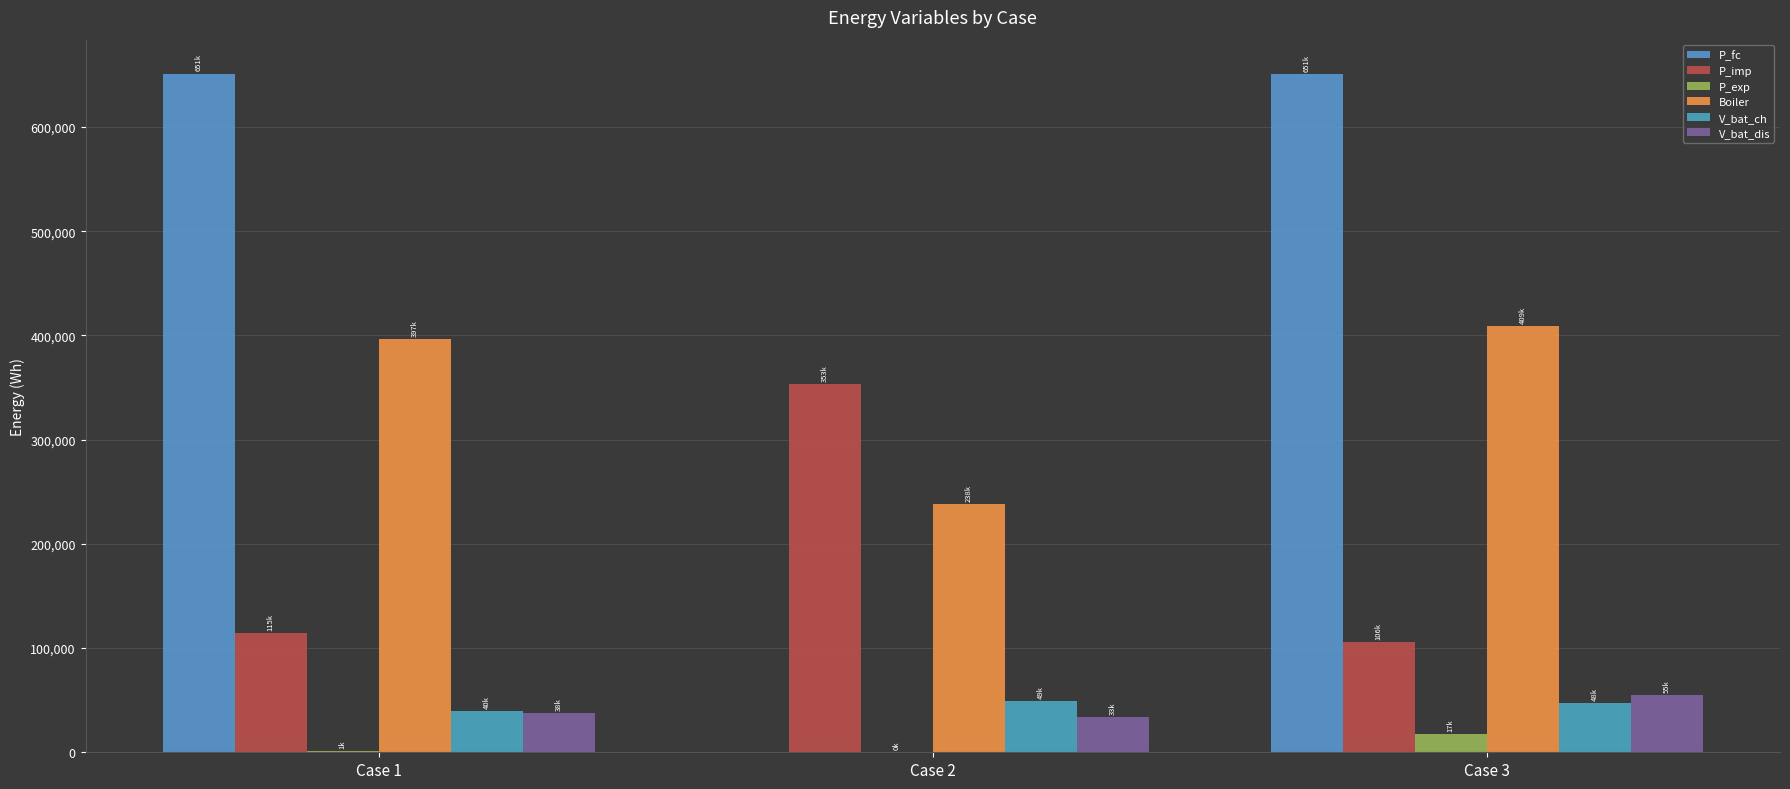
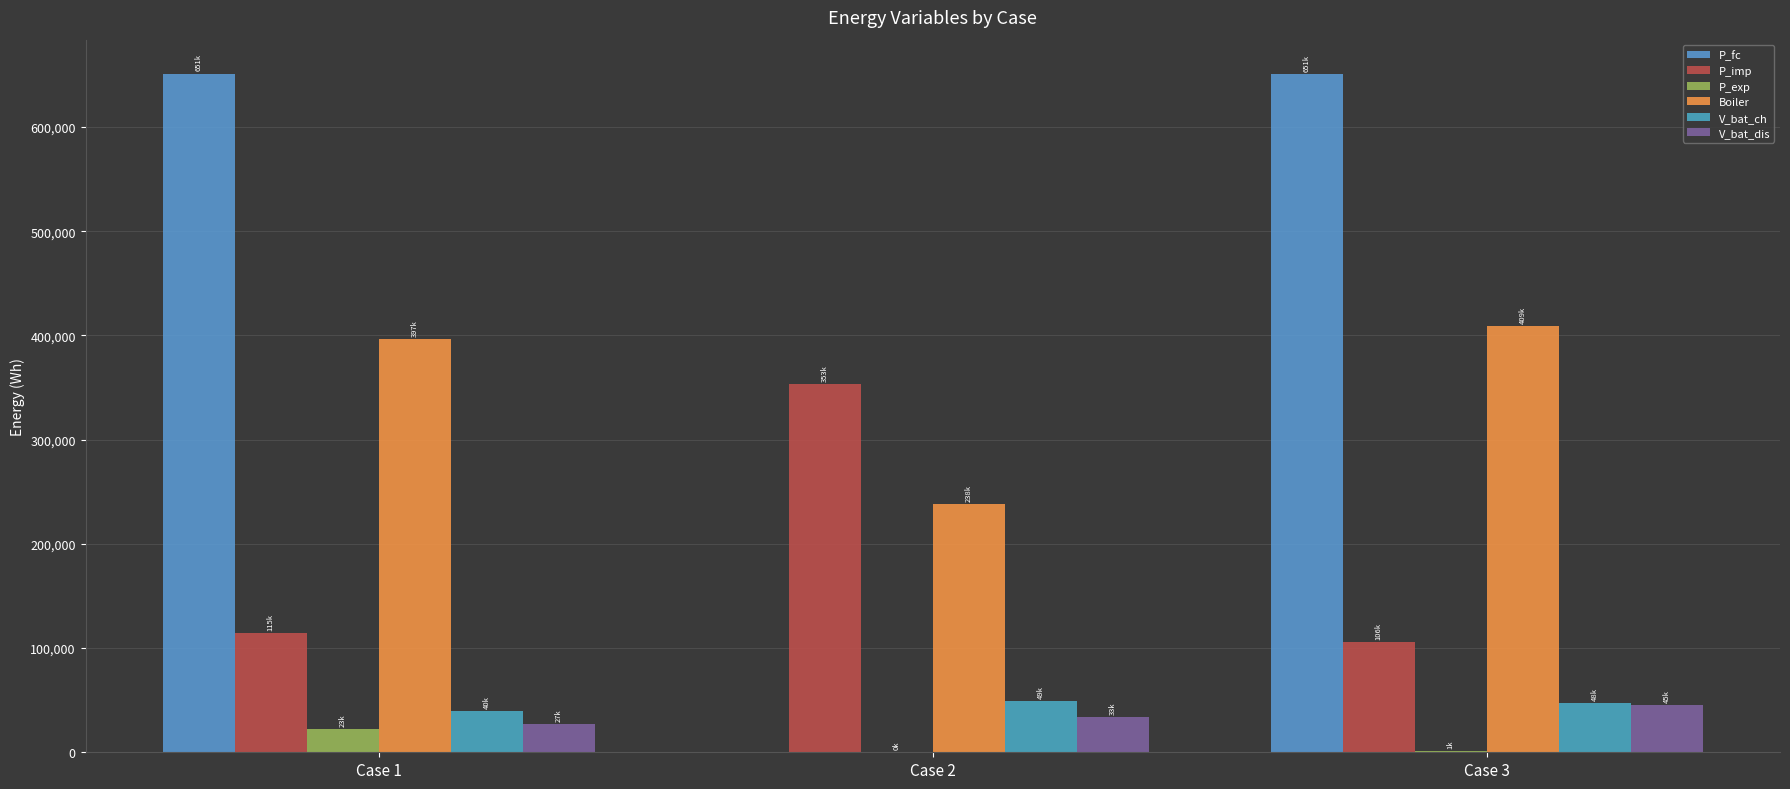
P_exp, Case 1: 1k -> 23k
V_bat_dis, Case 1: 38k -> 27k
P_exp, Case 3: 17k -> 1k
V_bat_dis, Case 3: 55k -> 45k
